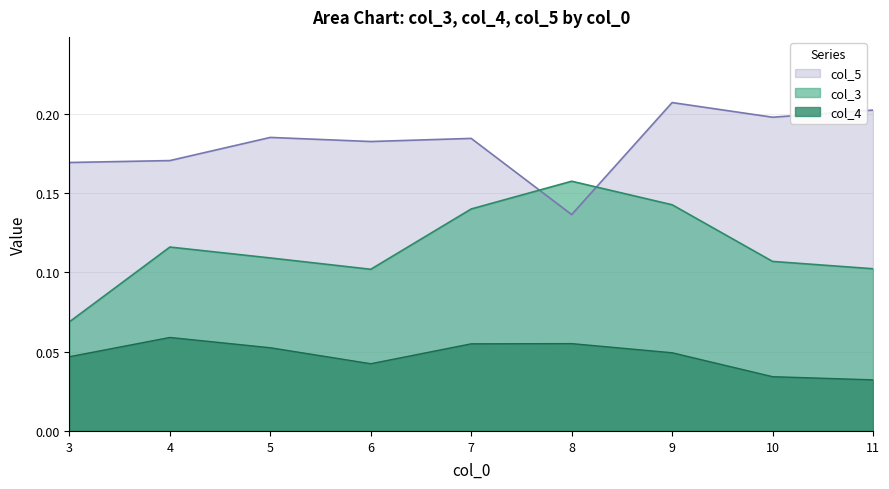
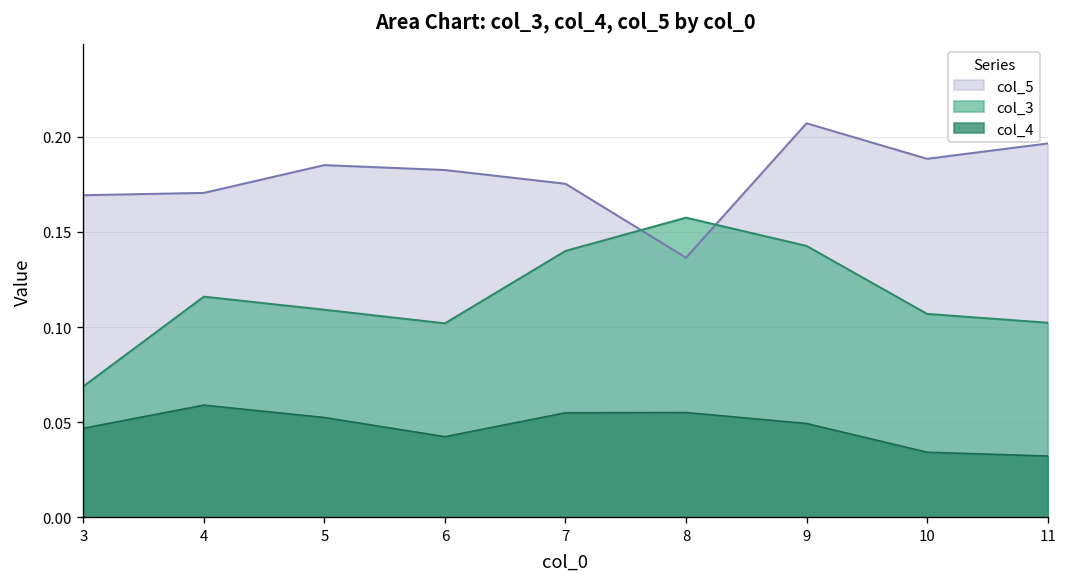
col_5, 7: 0.184 -> 0.175
col_5, 10: 0.198 -> 0.188
col_5, 11: 0.202 -> 0.196
